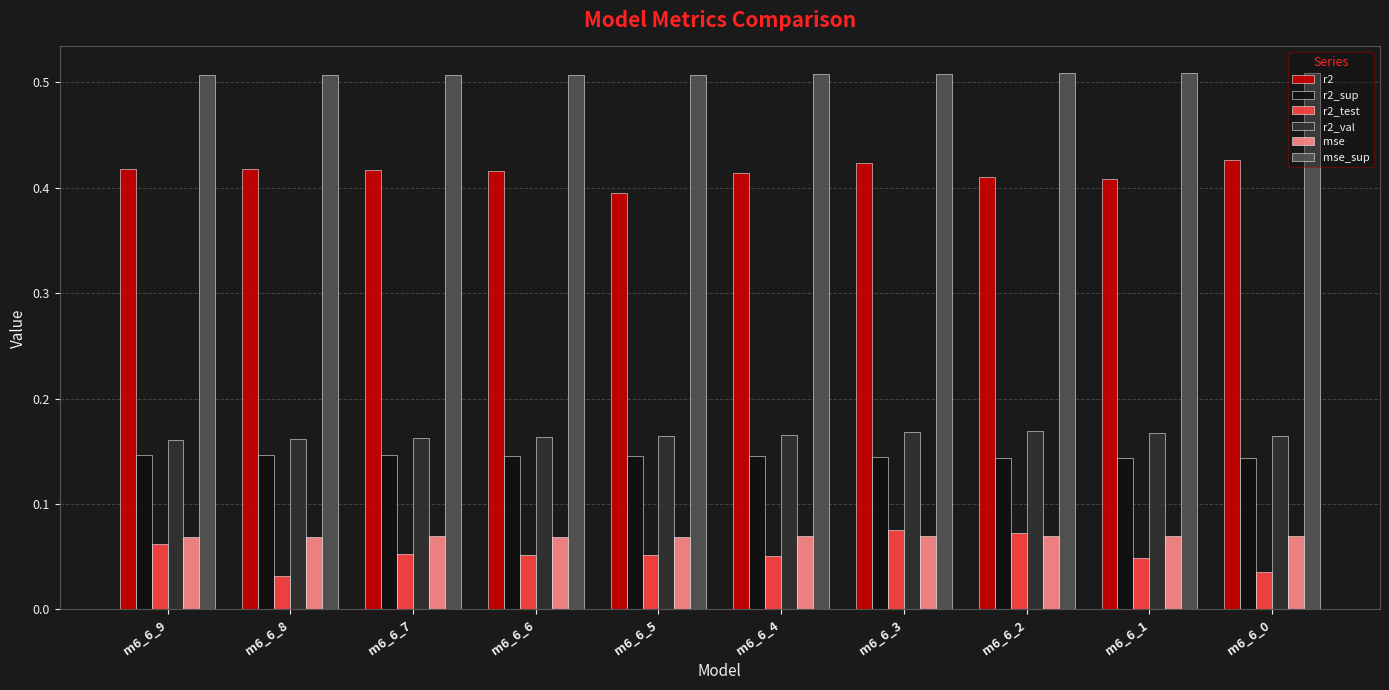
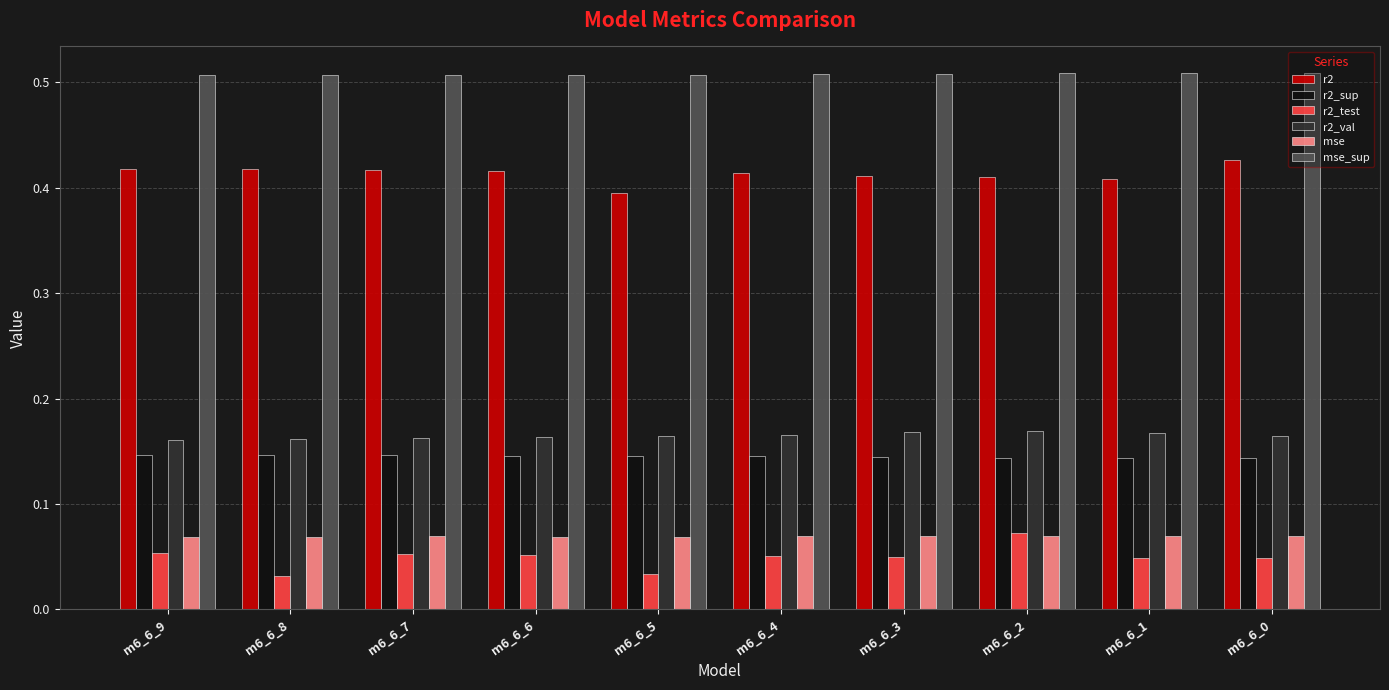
r2_test, m6_6_9: 0.062 -> 0.054
r2_test, m6_6_5: 0.051 -> 0.033
r2, m6_6_3: 0.423 -> 0.411
r2_test, m6_6_3: 0.076 -> 0.050
r2_test, m6_6_0: 0.035 -> 0.049
